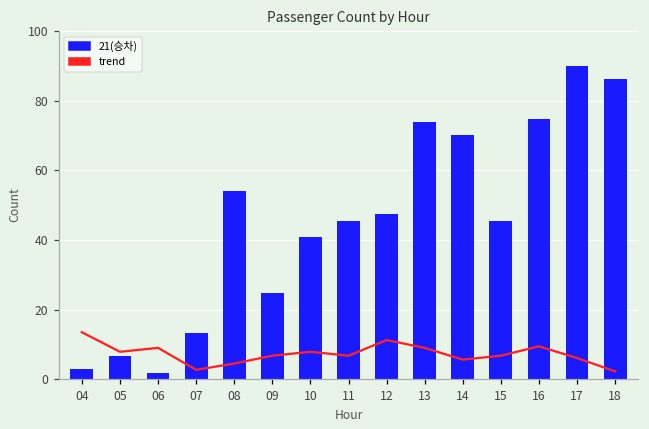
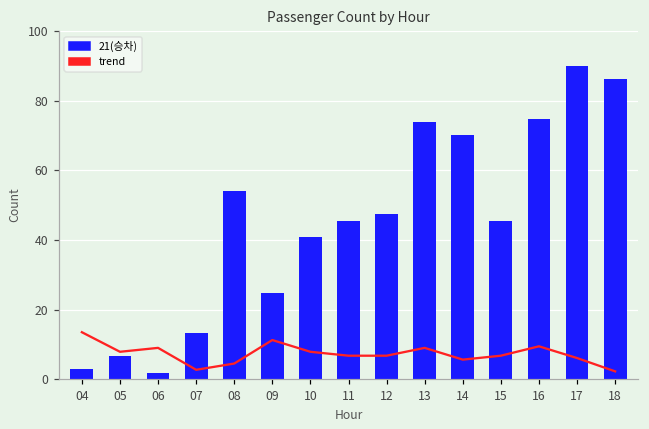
trend, 09: 7 -> 11
trend, 12: 11 -> 7
